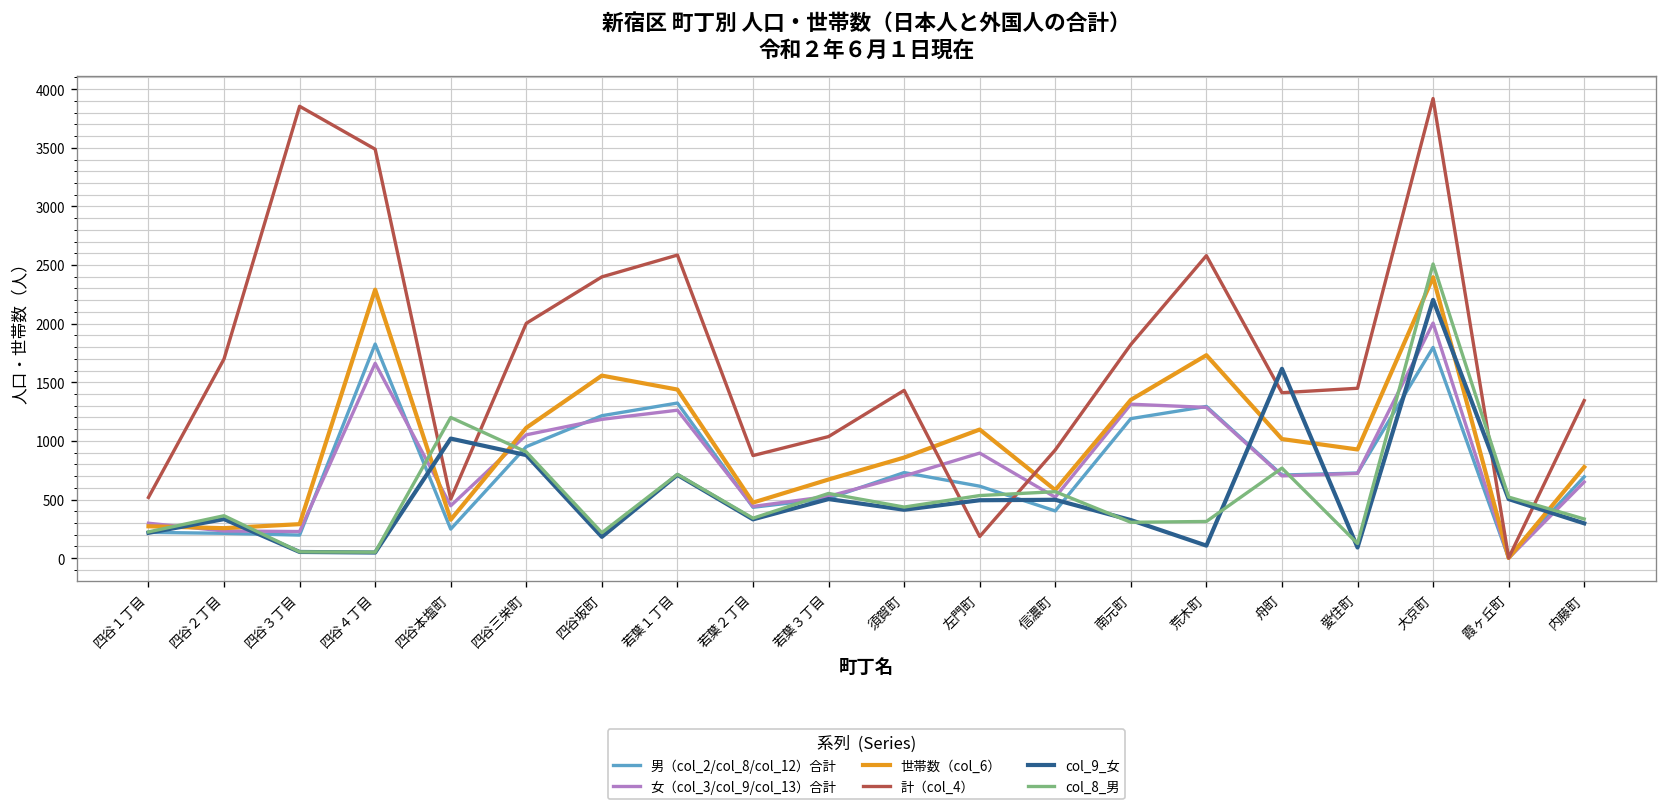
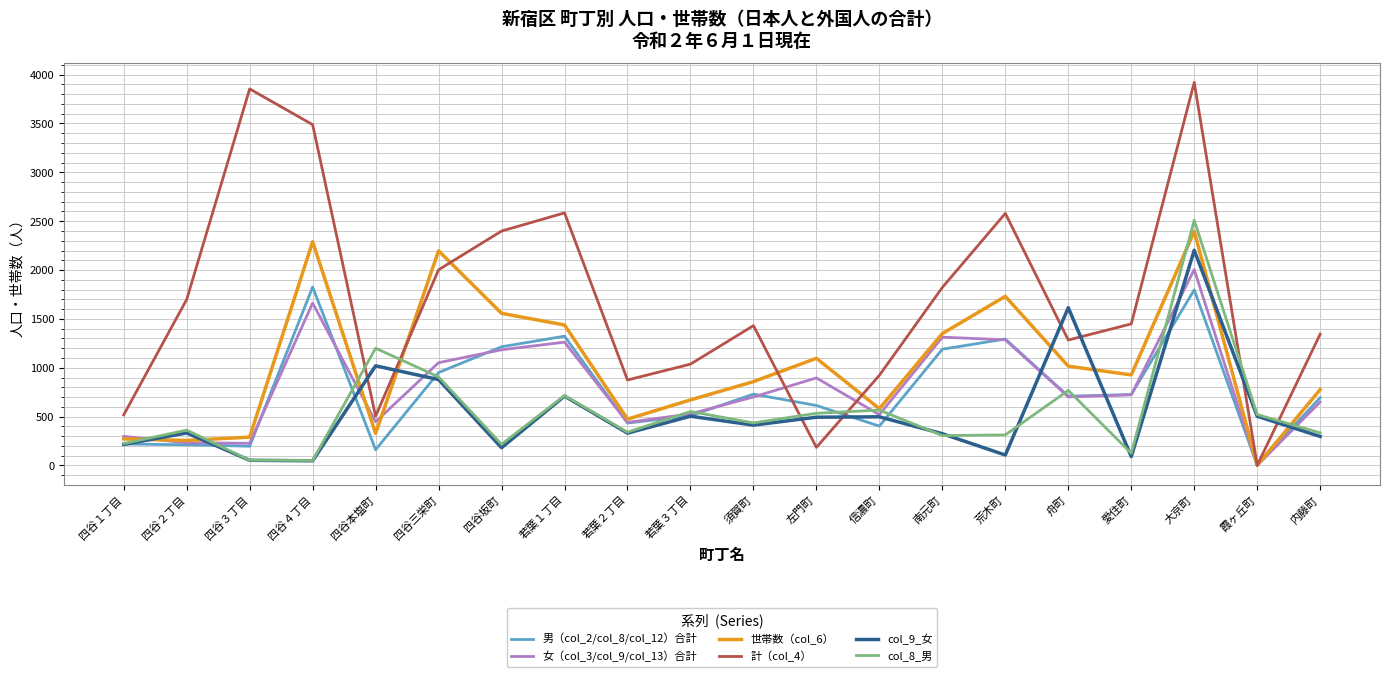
男（col_2/col_8/col_12）合計, 四谷本塩町: 250 -> 160
世帯数（col_6）, 四谷三栄町: 1100 -> 2200
計（col_4）, 舟町: 1400 -> 1300
